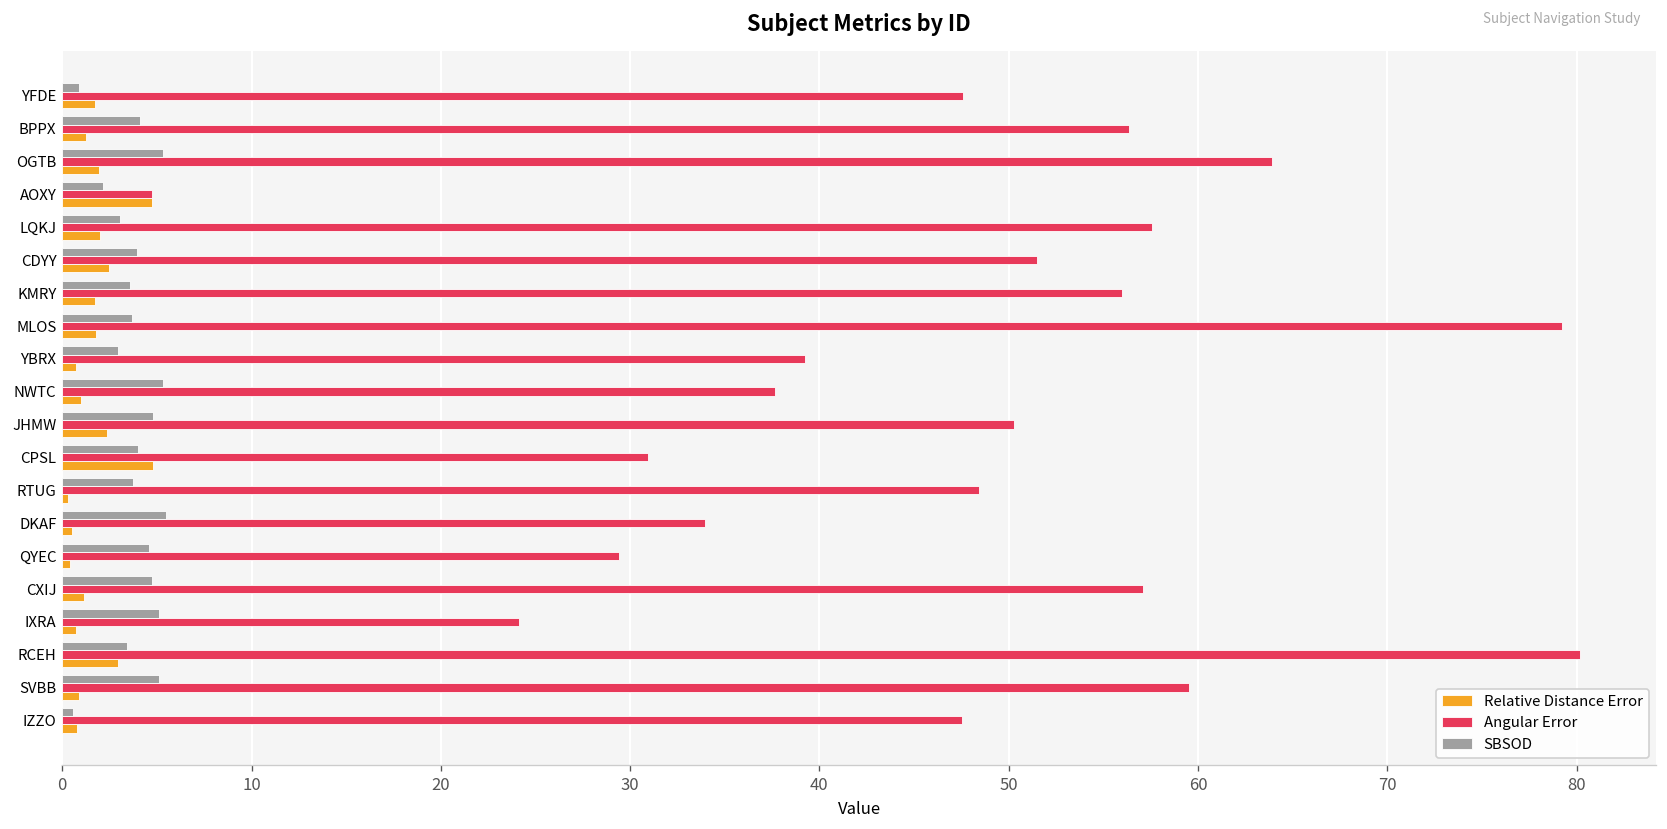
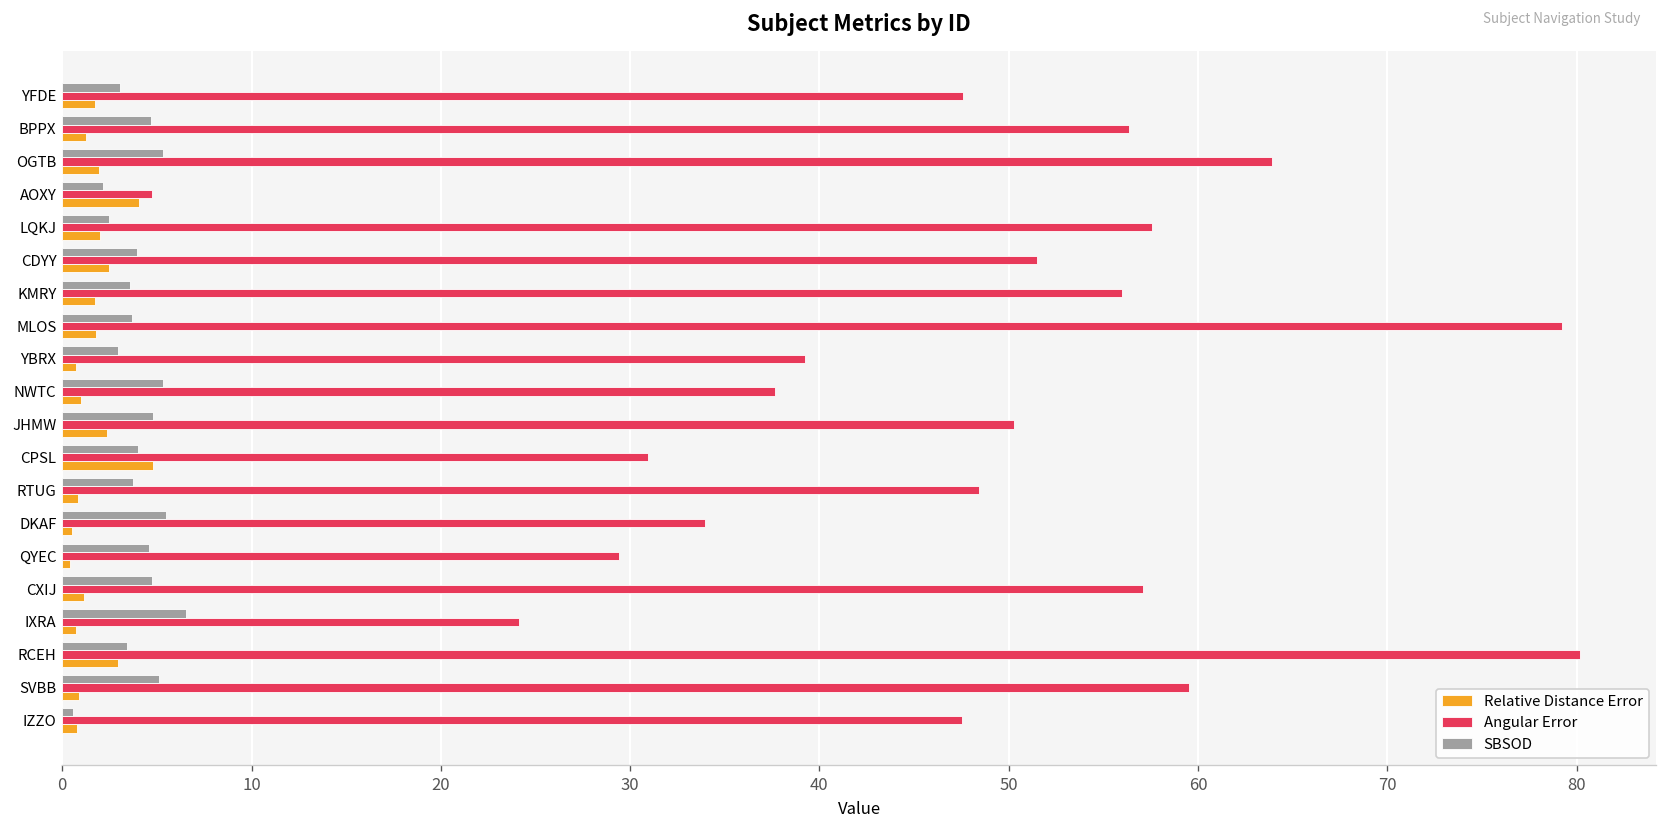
SBSOD, YFDE: 0.9 -> 3.1
SBSOD, BPPX: 4.1 -> 4.7
Relative Distance Error, AOXY: 4.7 -> 4.1
SBSOD, LQKJ: 3.0 -> 2.5
Relative Distance Error, RTUG: 0.3 -> 0.9
SBSOD, IXRA: 5.1 -> 6.5
